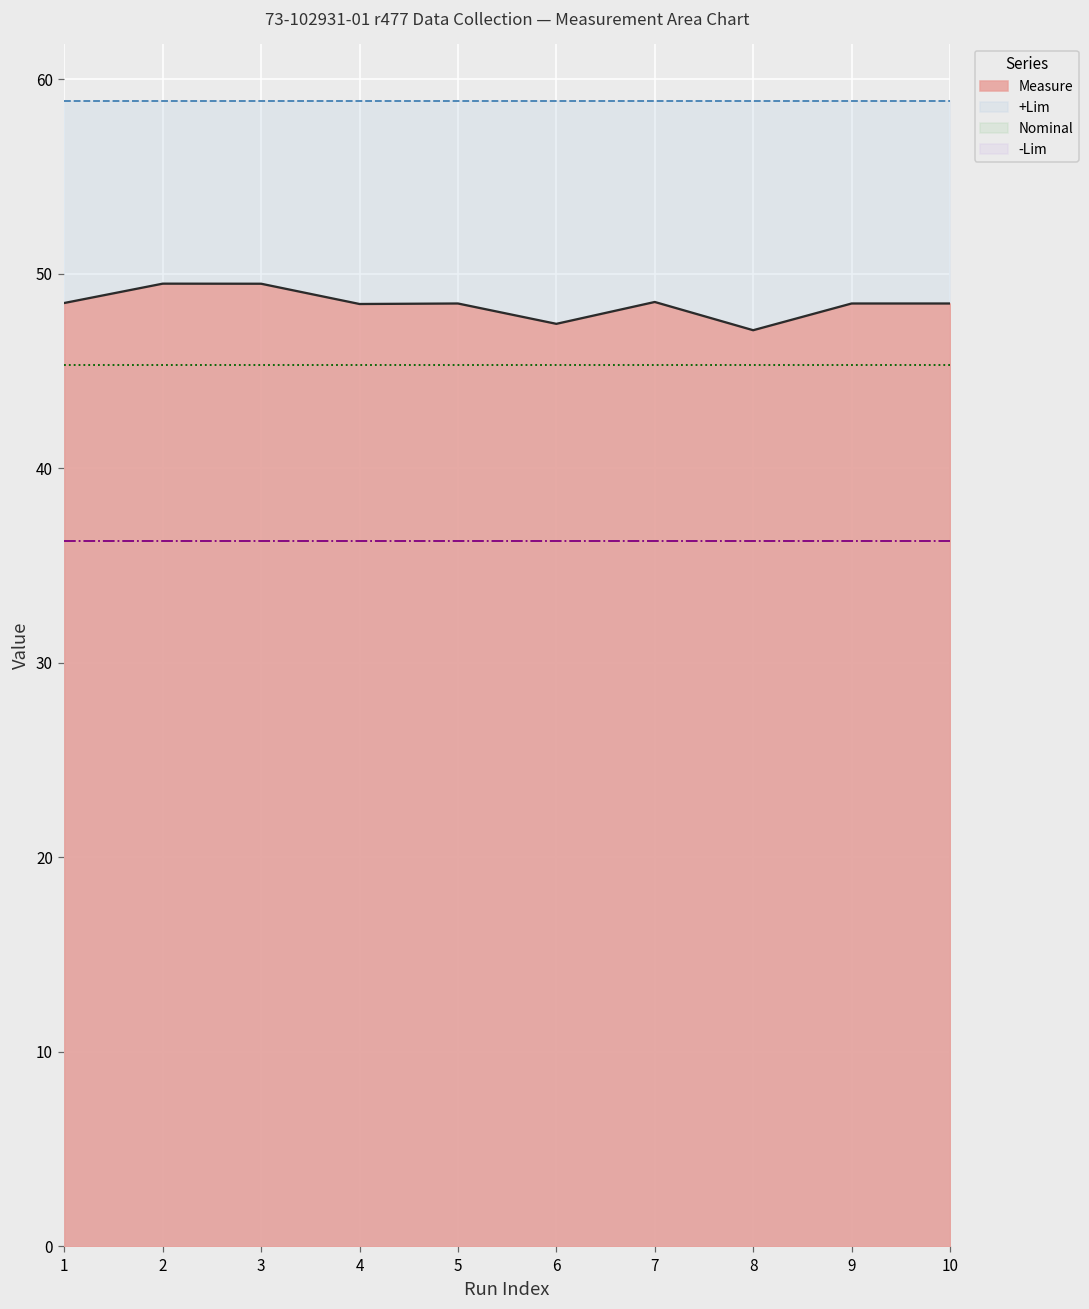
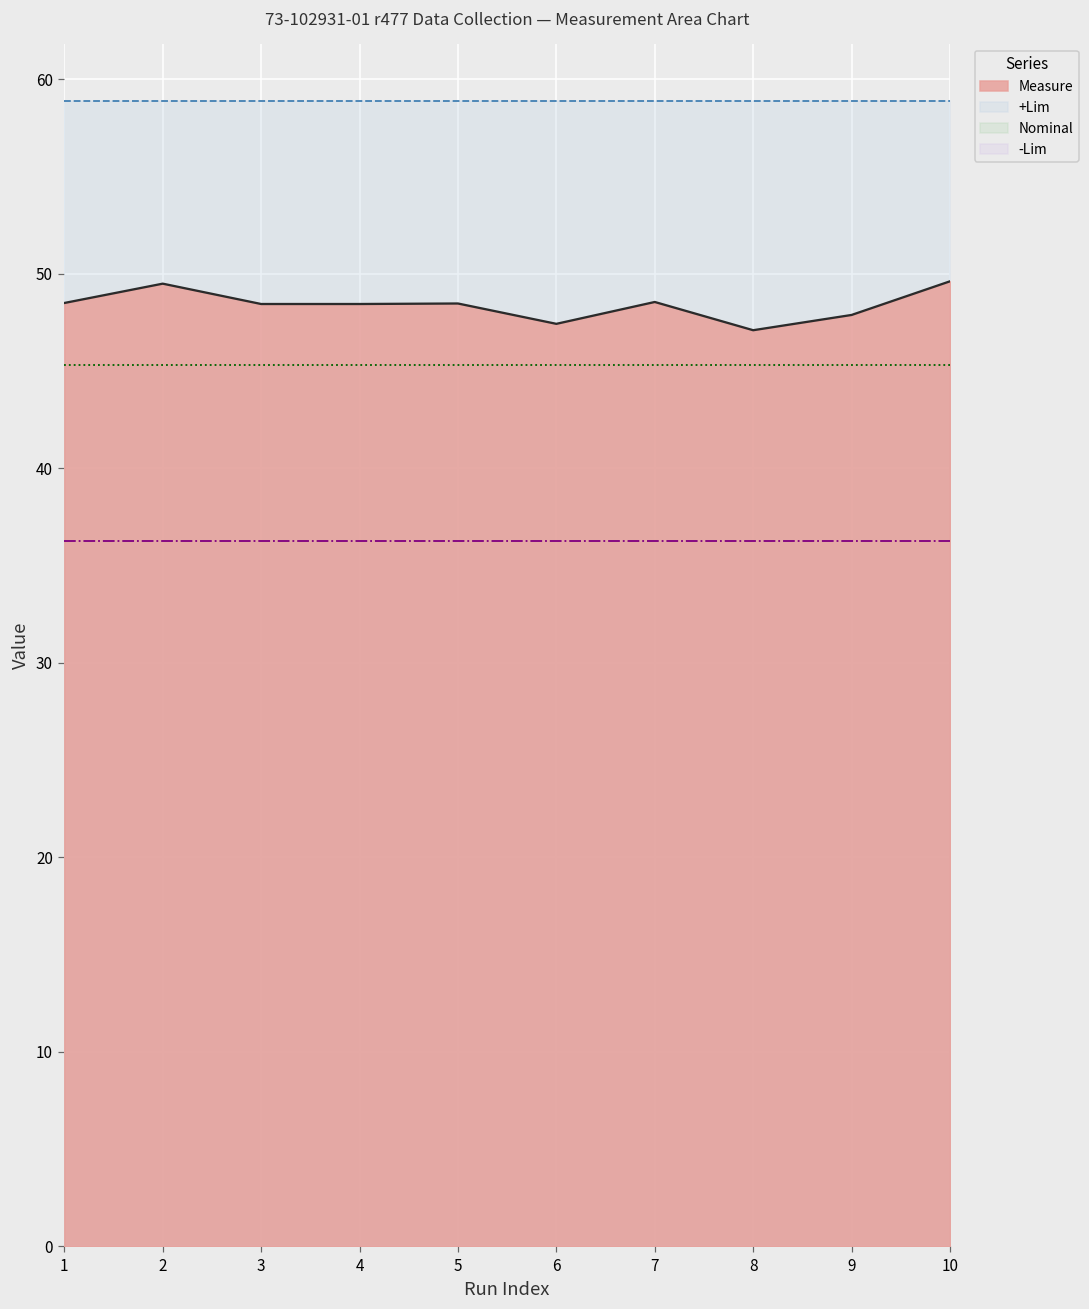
Measure, 3: 49.5 -> 48.4
Measure, 9: 48.5 -> 47.9
Measure, 10: 48.5 -> 49.6
